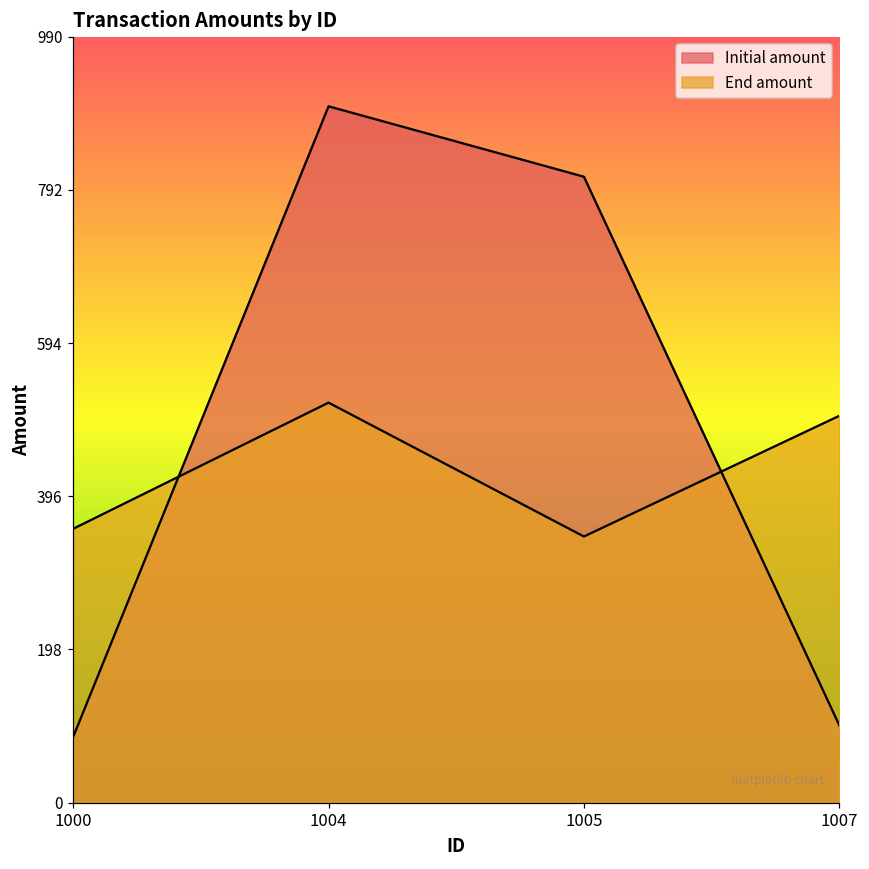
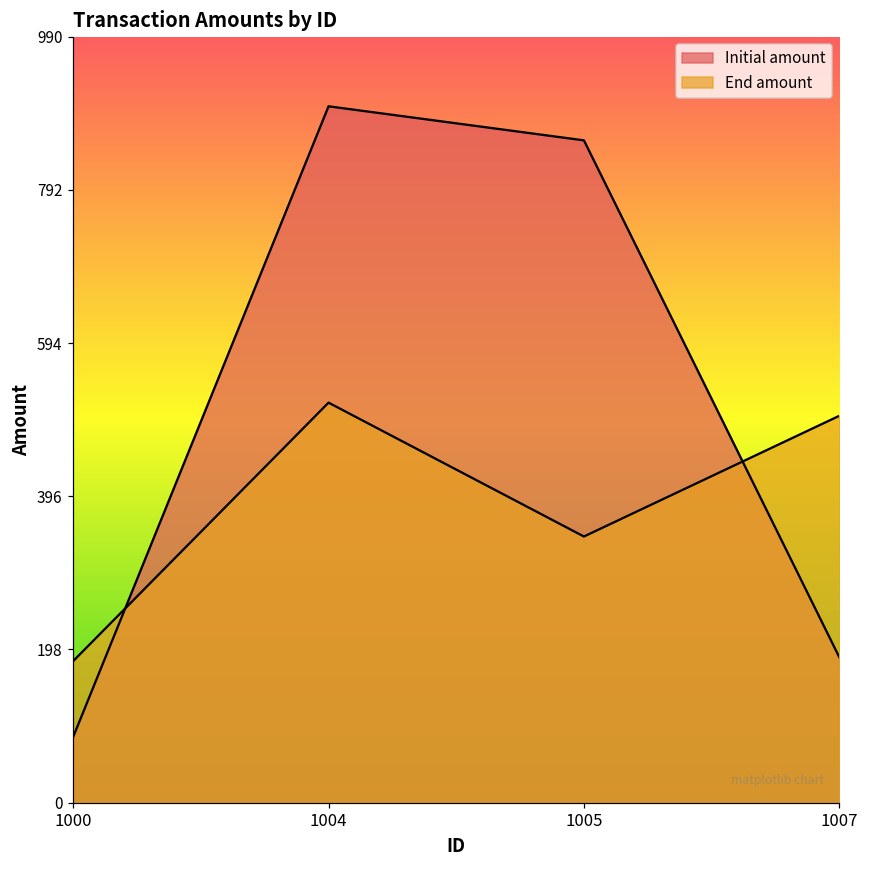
End amount, 1000: 350 -> 180
Initial amount, 1005: 810 -> 860
Initial amount, 1007: 100 -> 190
